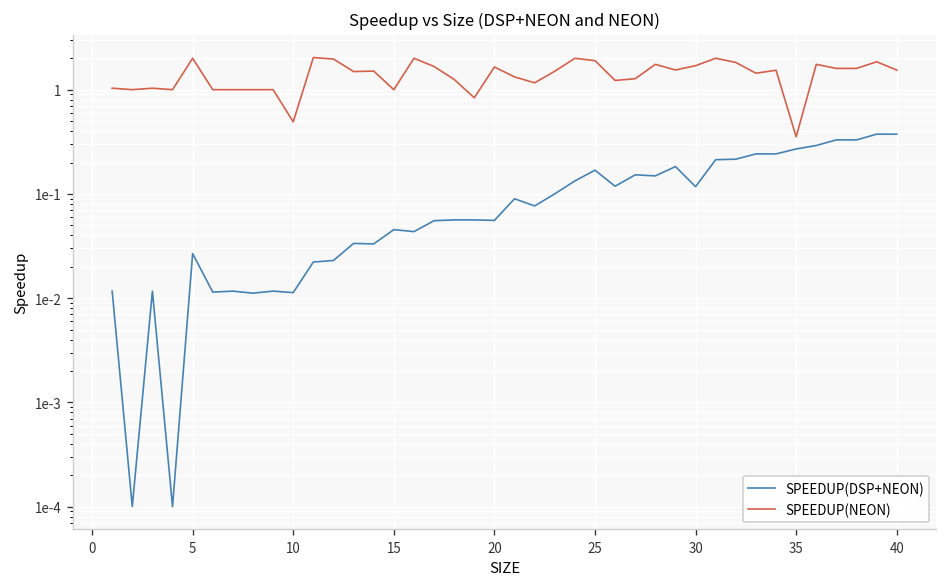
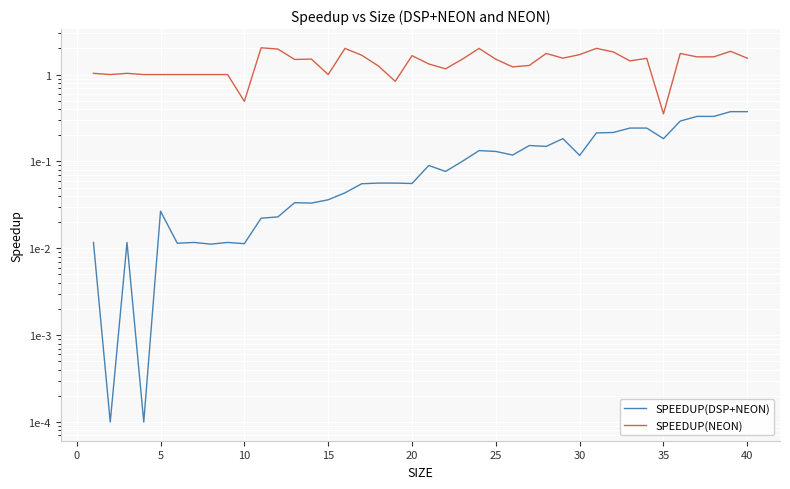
SPEEDUP(NEON), 5: 2 -> 1
SPEEDUP(DSP+NEON), 15: 0.05 -> 0.036
SPEEDUP(DSP+NEON), 25: 0.17 -> 0.13
SPEEDUP(NEON), 25: 1.9 -> 1.5
SPEEDUP(DSP+NEON), 35: 0.27 -> 0.18
